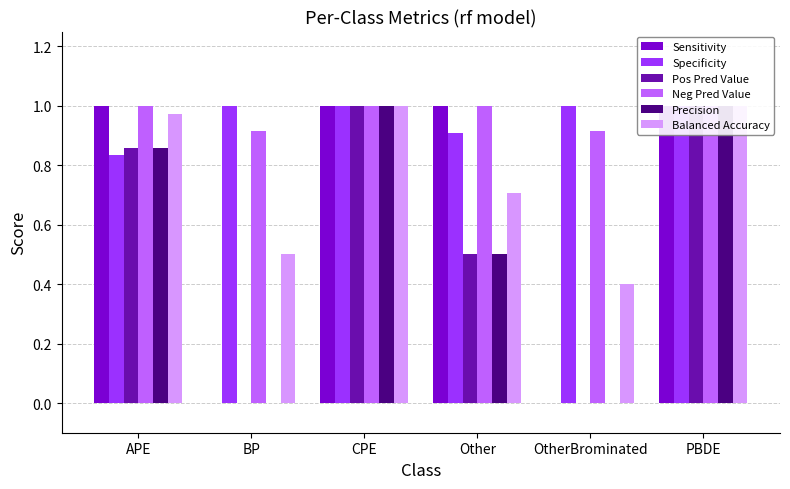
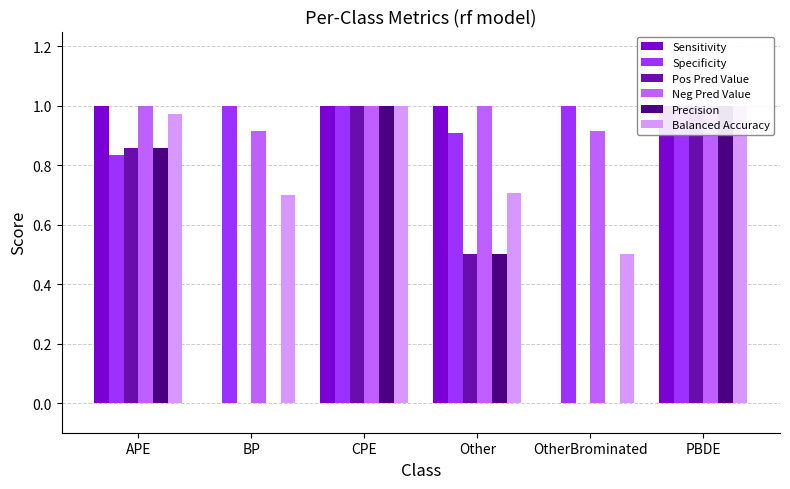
Balanced Accuracy, BP: 0.5 -> 0.7
Balanced Accuracy, OtherBrominated: 0.4 -> 0.5
